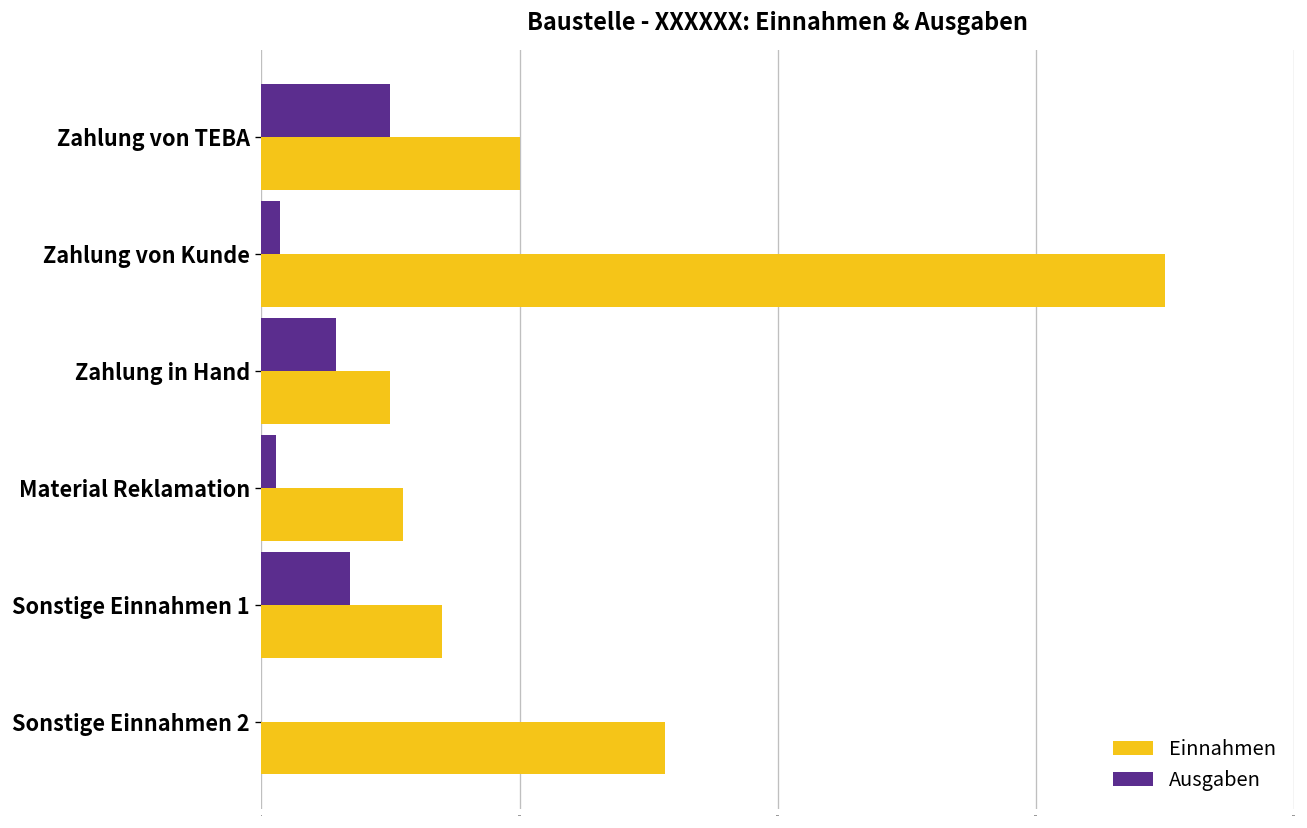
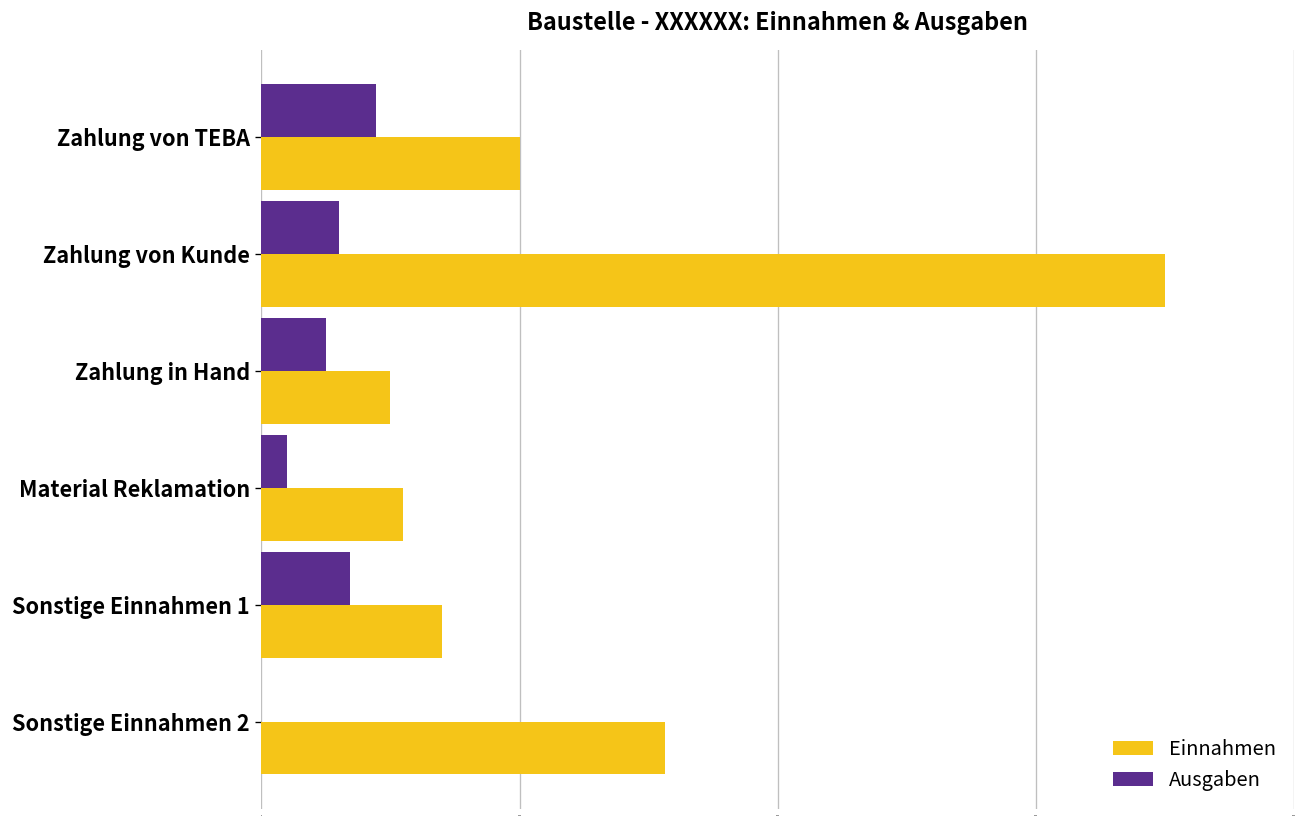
Ausgaben, Zahlung von TEBA: 500 -> 440
Ausgaben, Zahlung von Kunde: 70 -> 300
Ausgaben, Zahlung in Hand: 290 -> 250
Ausgaben, Material Reklamation: 60 -> 100
